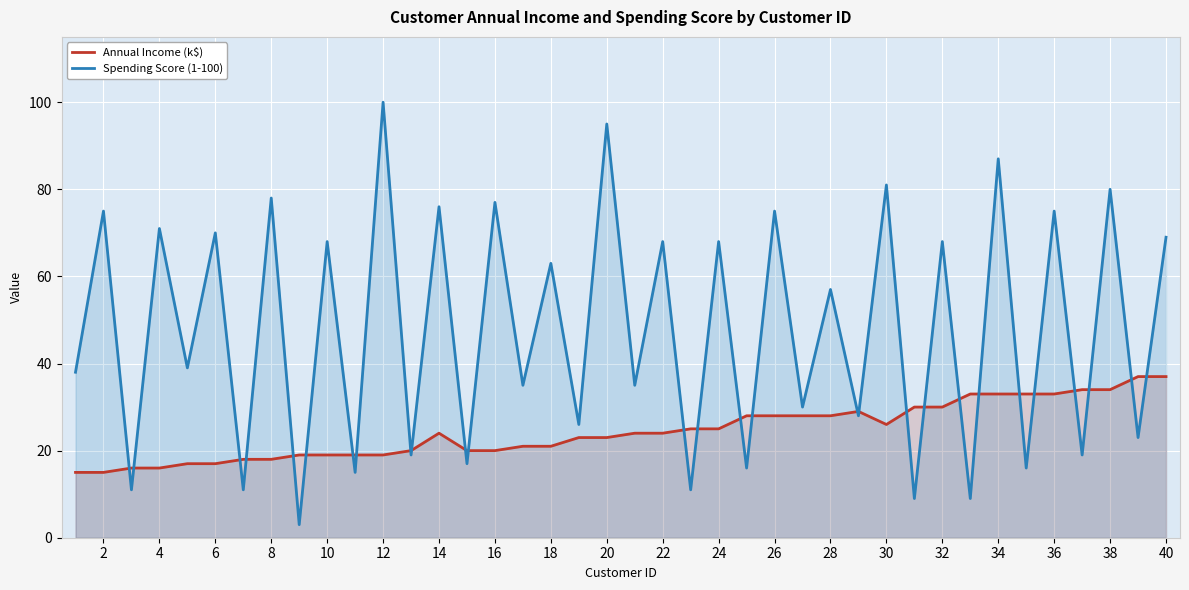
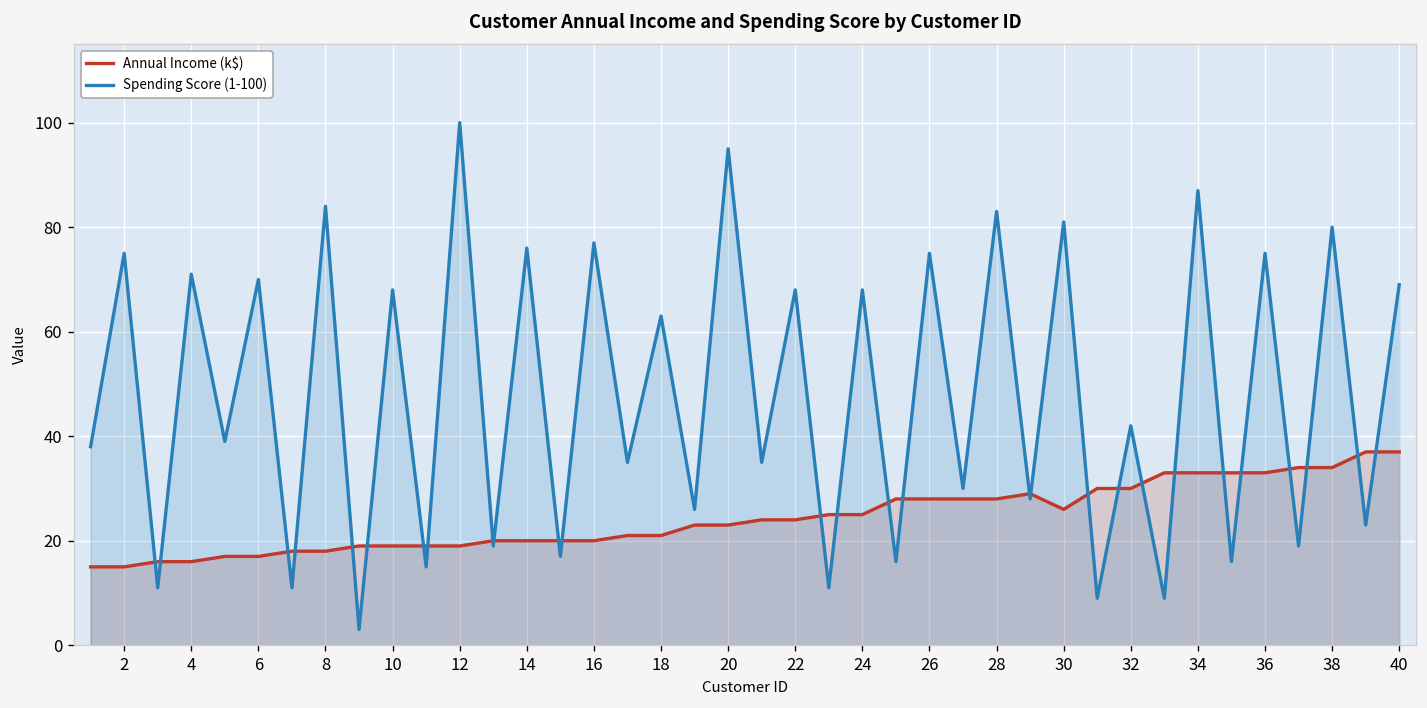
Spending Score (1-100), 8: 78 -> 84
Annual Income (k$), 14: 24 -> 20
Spending Score (1-100), 28: 57 -> 83
Spending Score (1-100), 32: 68 -> 42
